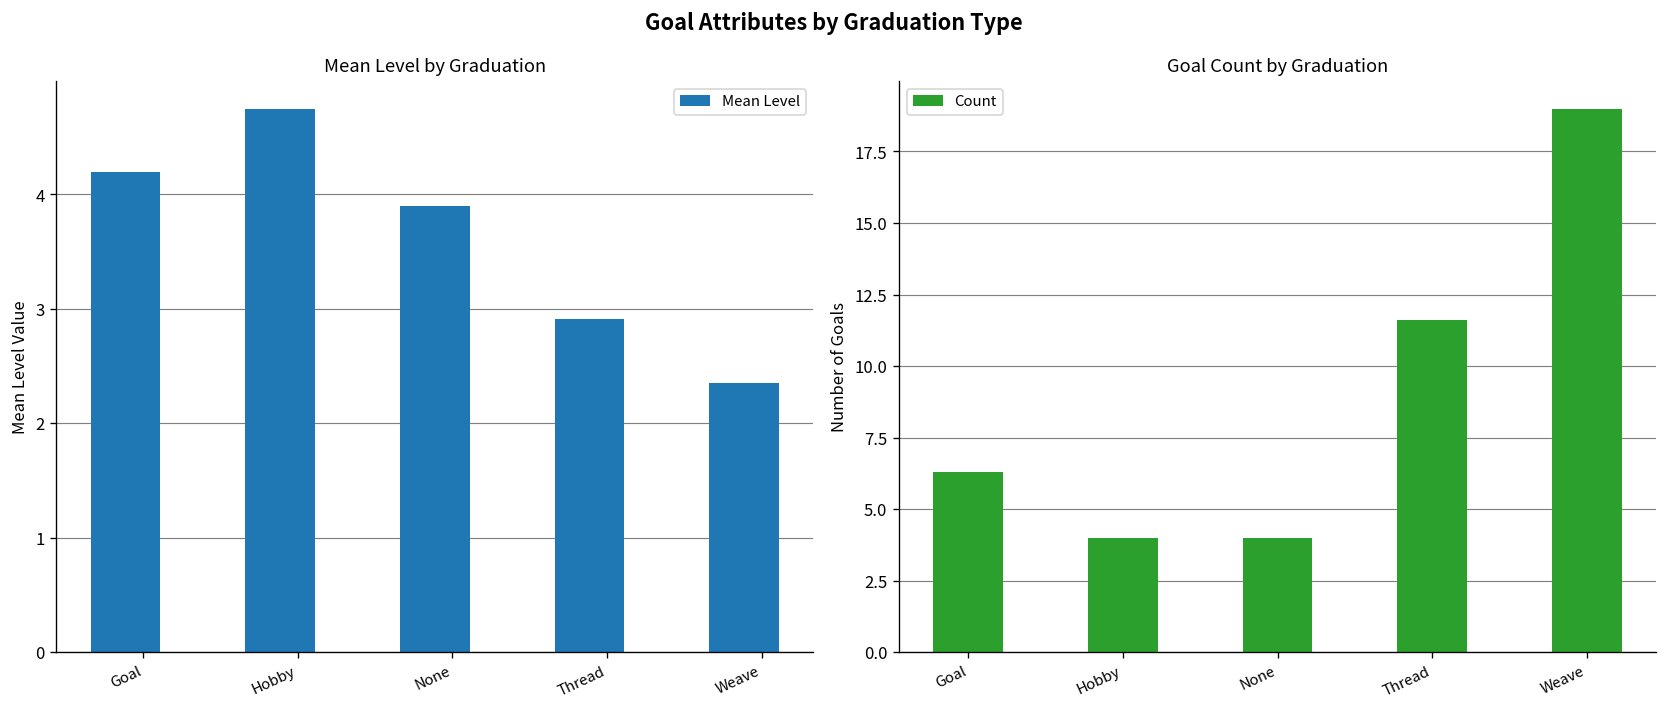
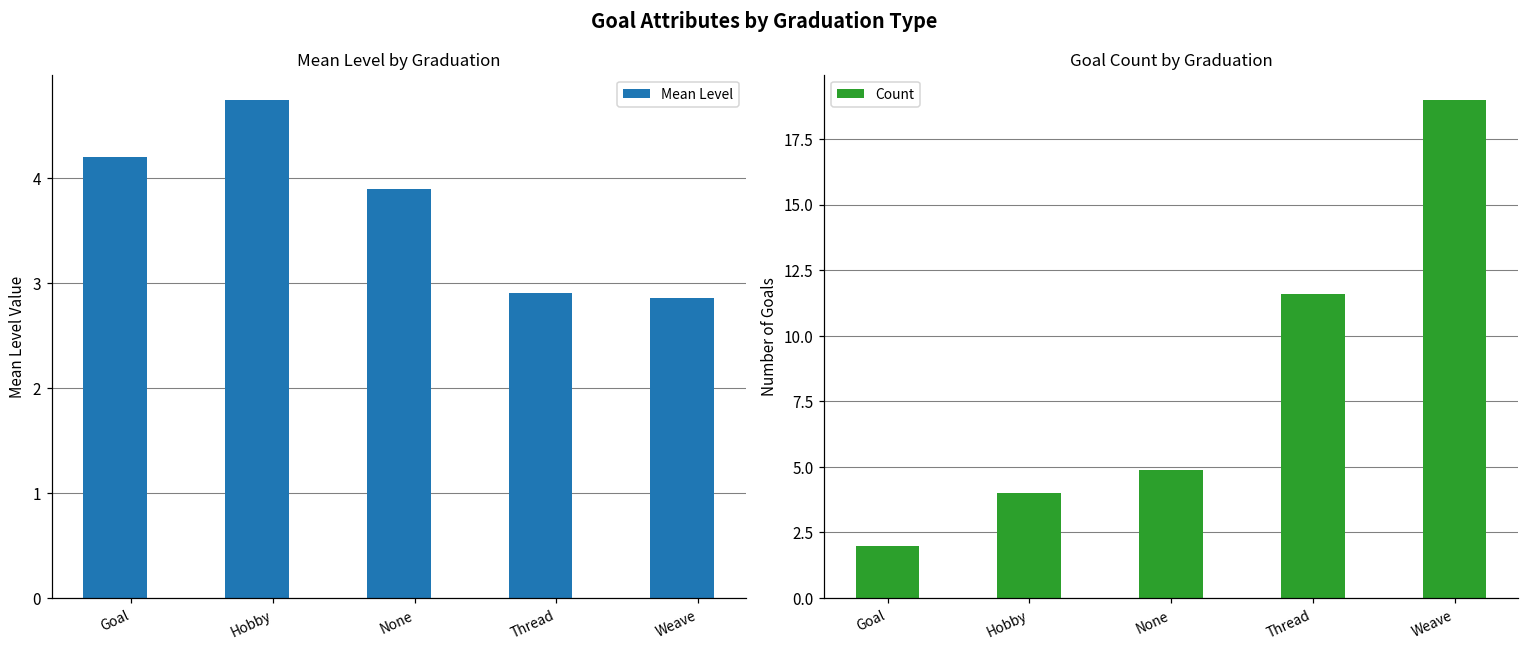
Mean Level by Graduation, Weave: 2.4 -> 2.9
Goal Count by Graduation, Goal: 6.3 -> 2.0
Goal Count by Graduation, None: 4.0 -> 4.9
